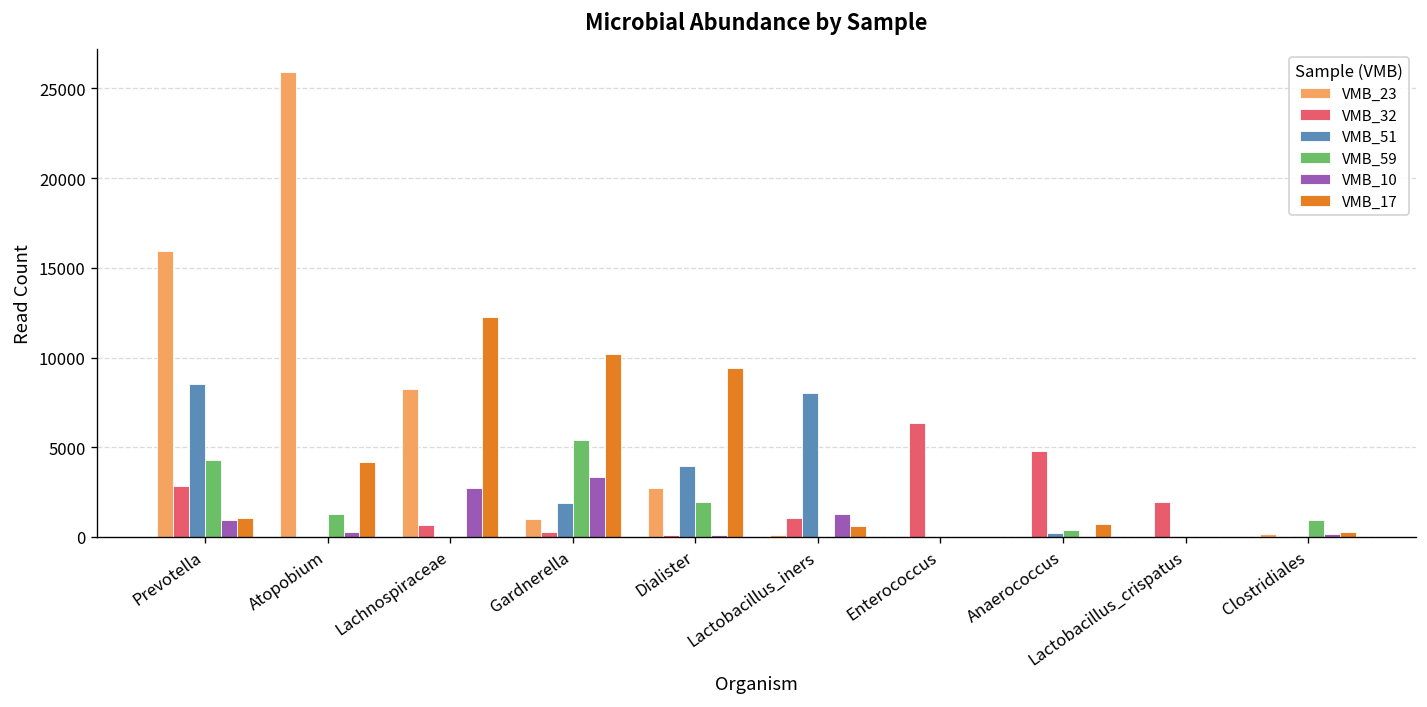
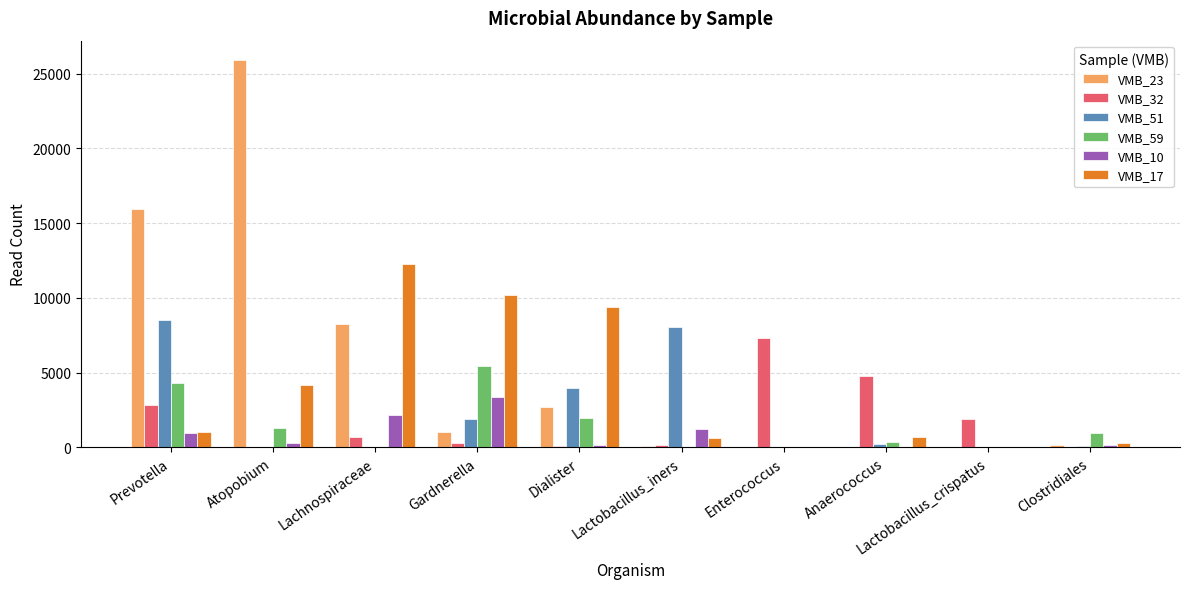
VMB_10, Lachnospiraceae: 2700 -> 2100
VMB_32, Lactobacillus_iners: 1000 -> 100
VMB_32, Enterococcus: 6300 -> 7300
